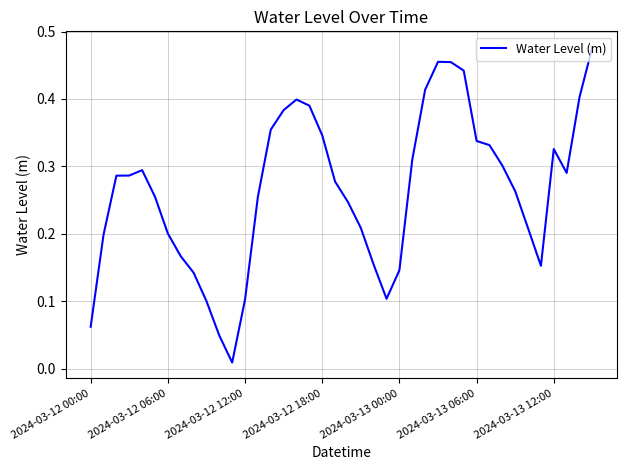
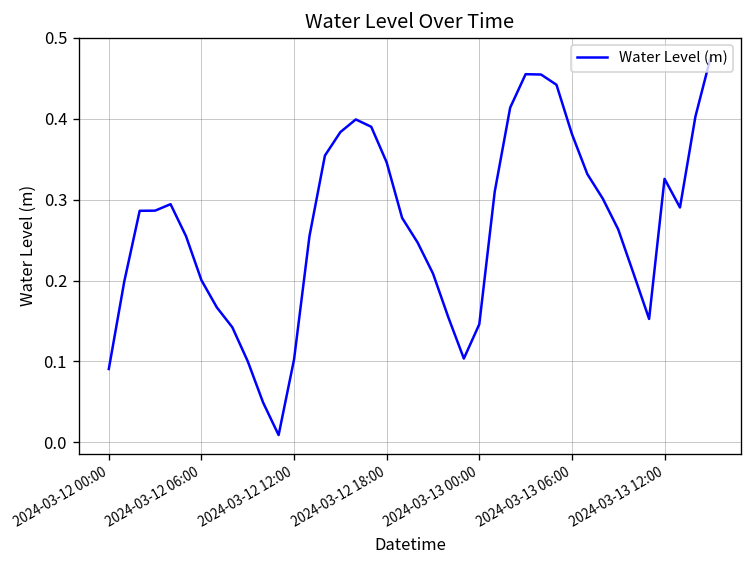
2024-03-12 00:00: 0.06 -> 0.09
2024-03-13 06:00: 0.34 -> 0.38
